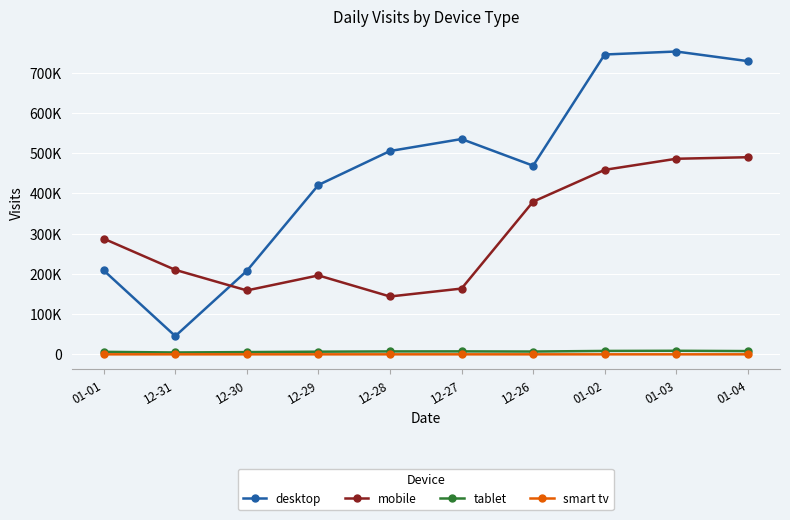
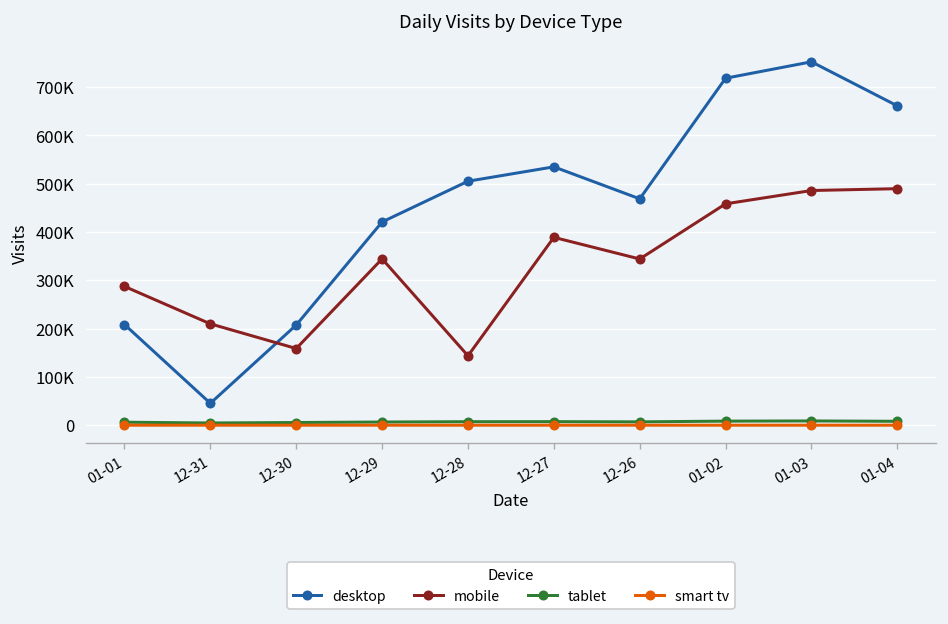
mobile, 12-29: 200000 -> 340000
mobile, 12-27: 160000 -> 390000
mobile, 12-26: 380000 -> 340000
desktop, 01-02: 750000 -> 720000
desktop, 01-04: 730000 -> 660000
